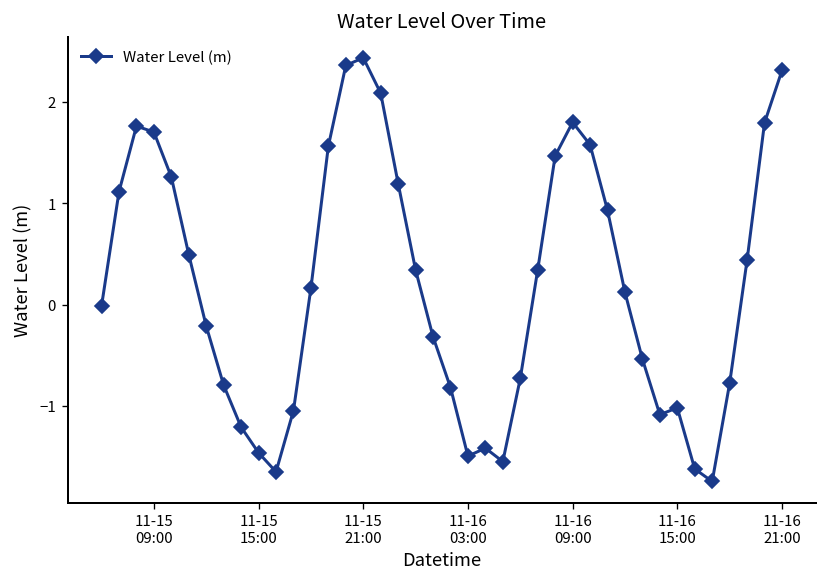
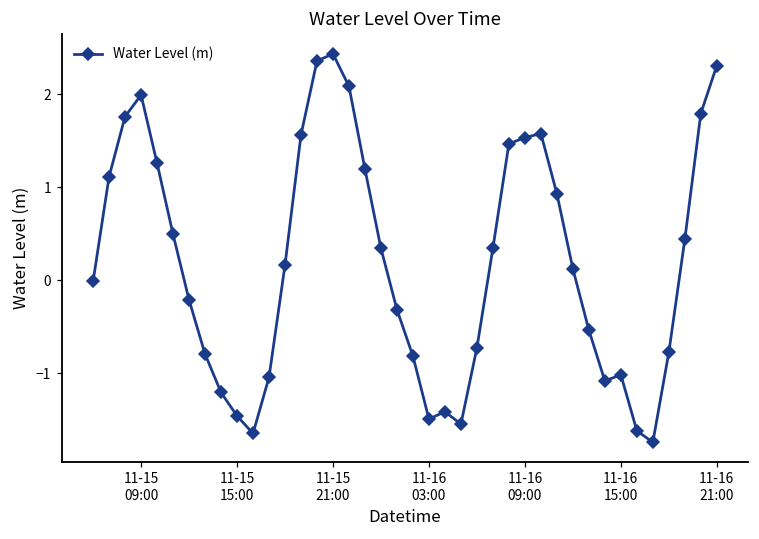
11-15 09:00: 1.7 -> 2.0
11-16 09:00: 1.8 -> 1.5
